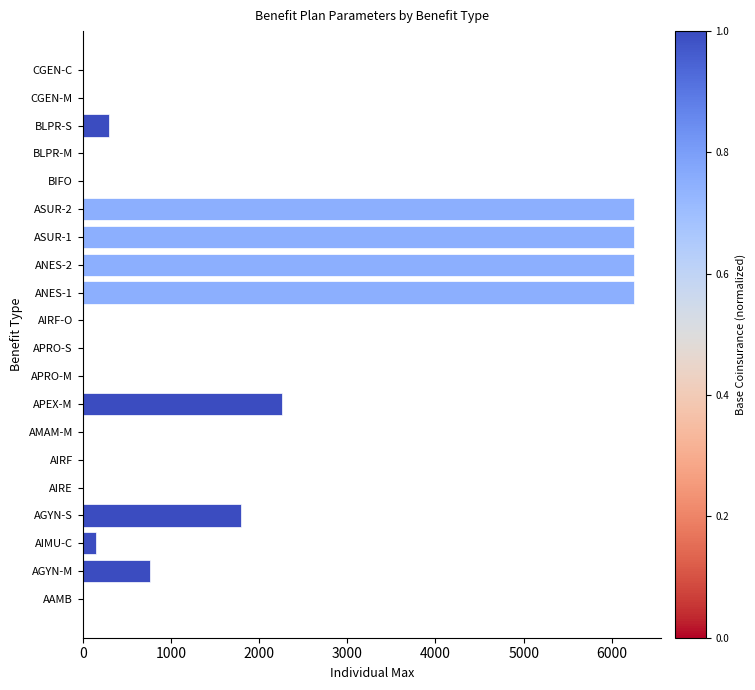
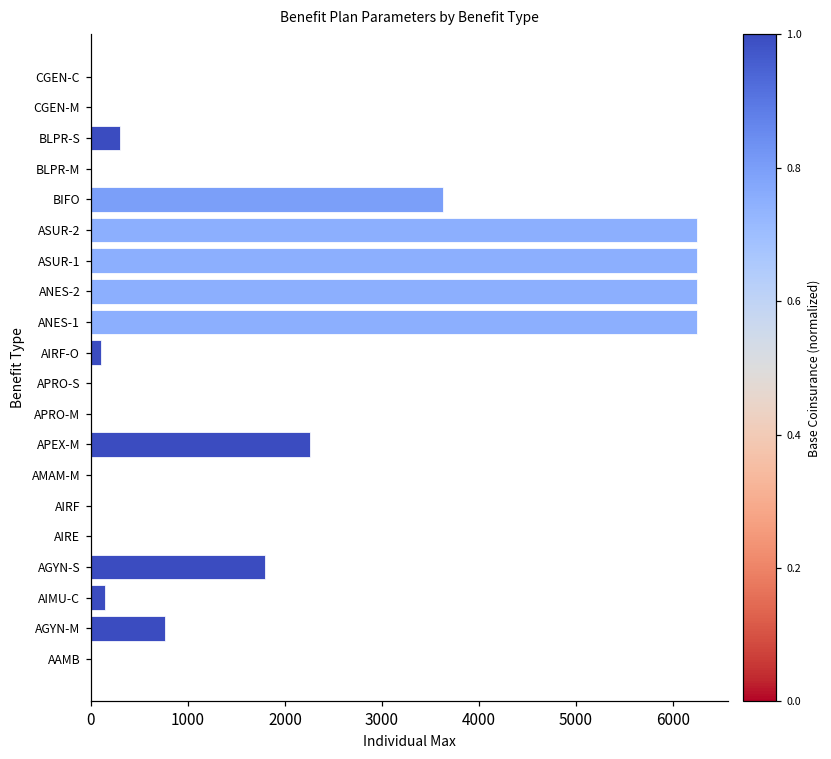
BIFO: 0 -> 3600
AIRF-O: 0 -> 100
